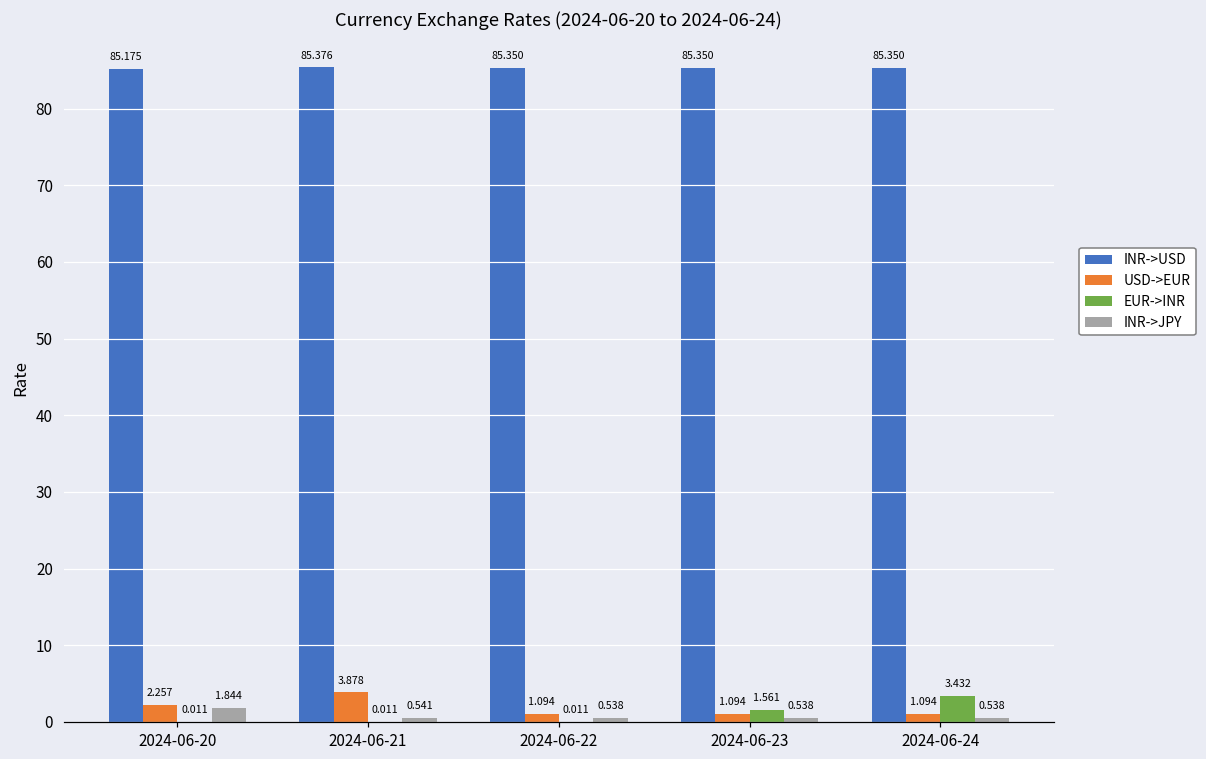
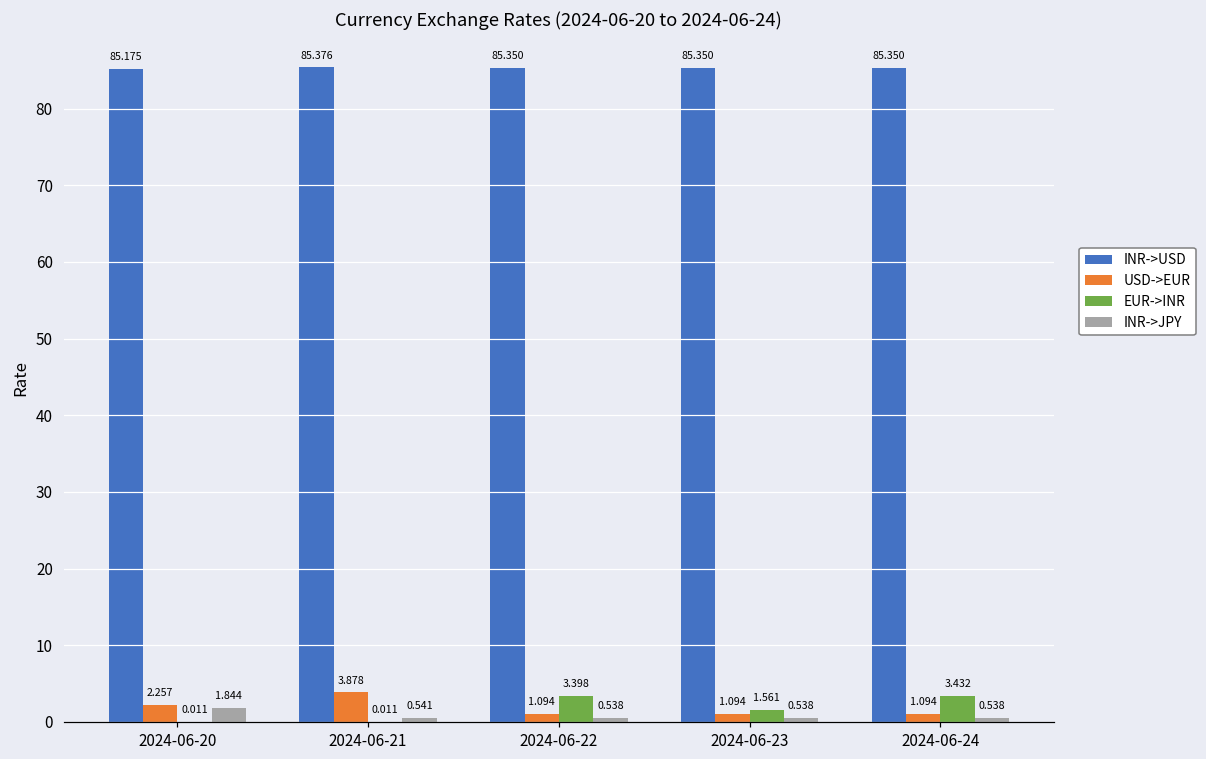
EUR->INR, 2024-06-22: 0.011 -> 3.398
